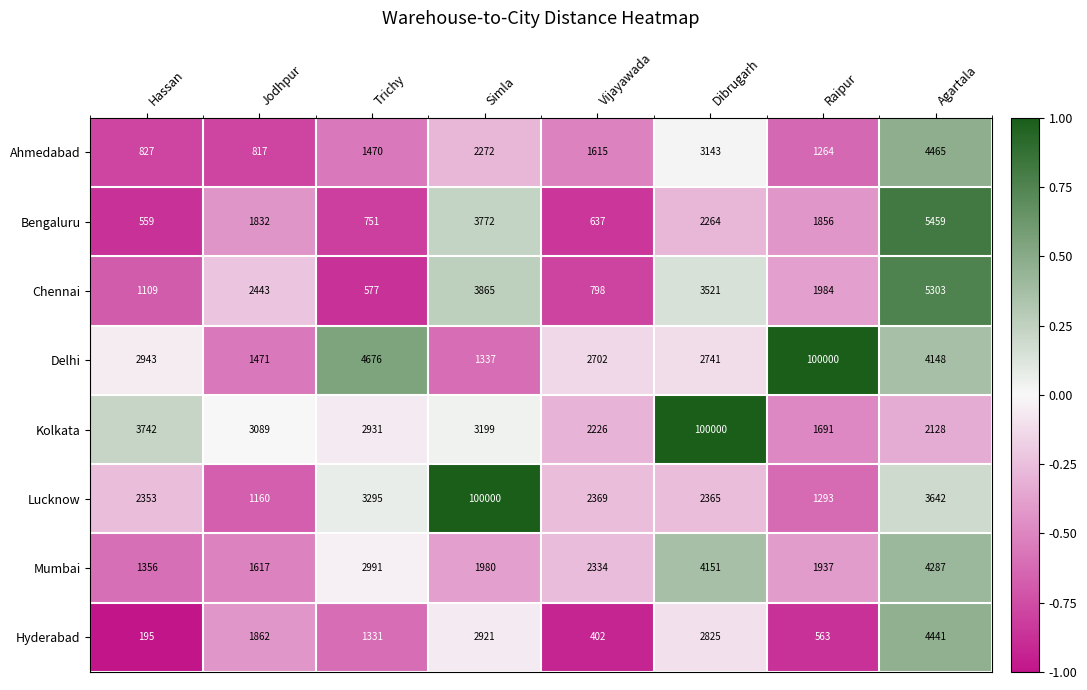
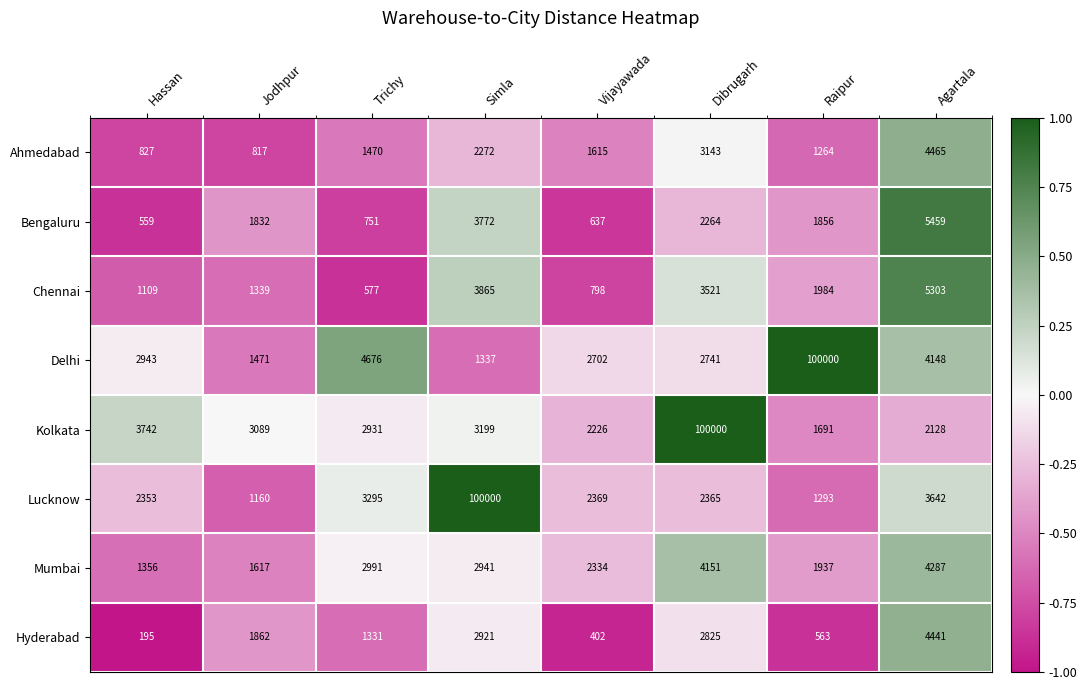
Chennai, Jodhpur: 2443 -> 1339
Mumbai, Simla: 1980 -> 2941
